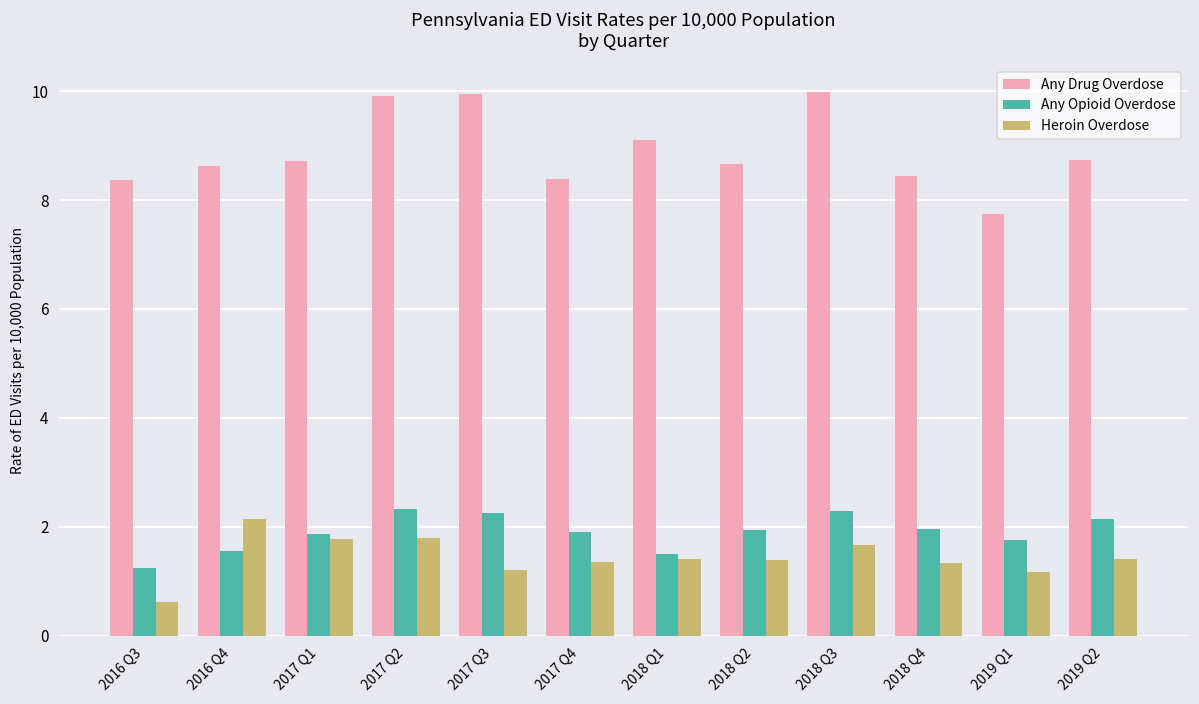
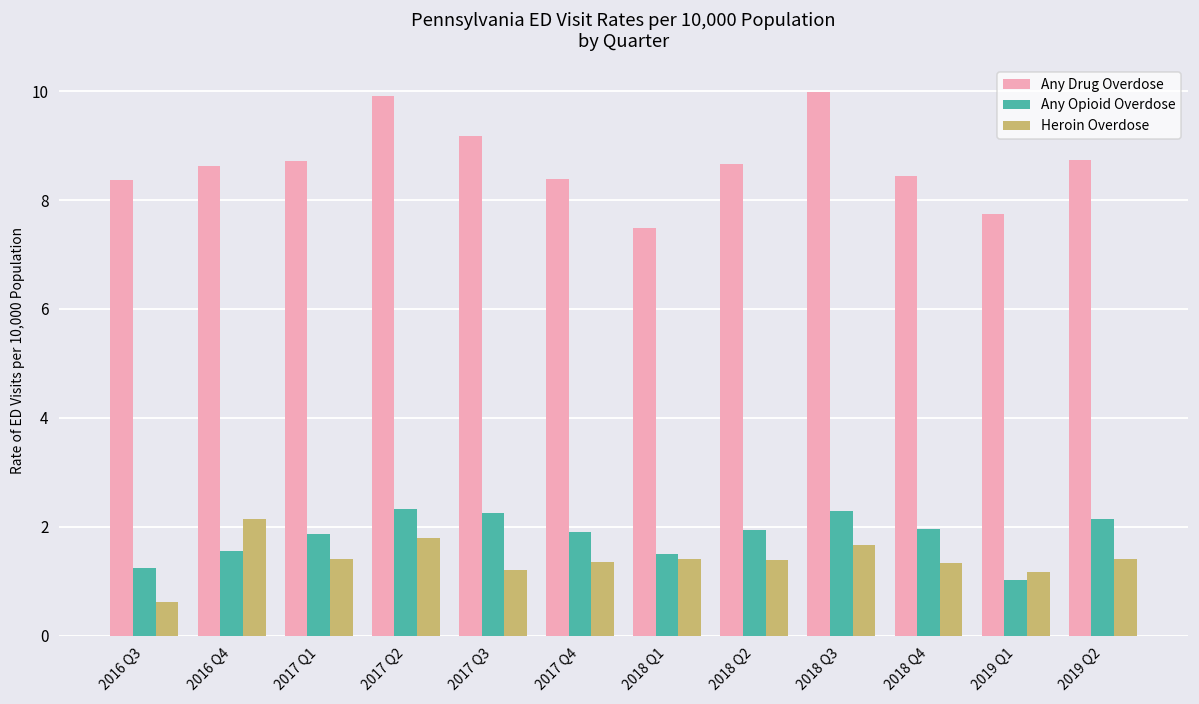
Heroin Overdose, 2017 Q1: 1.8 -> 1.4
Any Drug Overdose, 2017 Q3: 9.9 -> 9.2
Any Drug Overdose, 2018 Q1: 9.1 -> 7.5
Any Opioid Overdose, 2019 Q1: 1.8 -> 1.0
